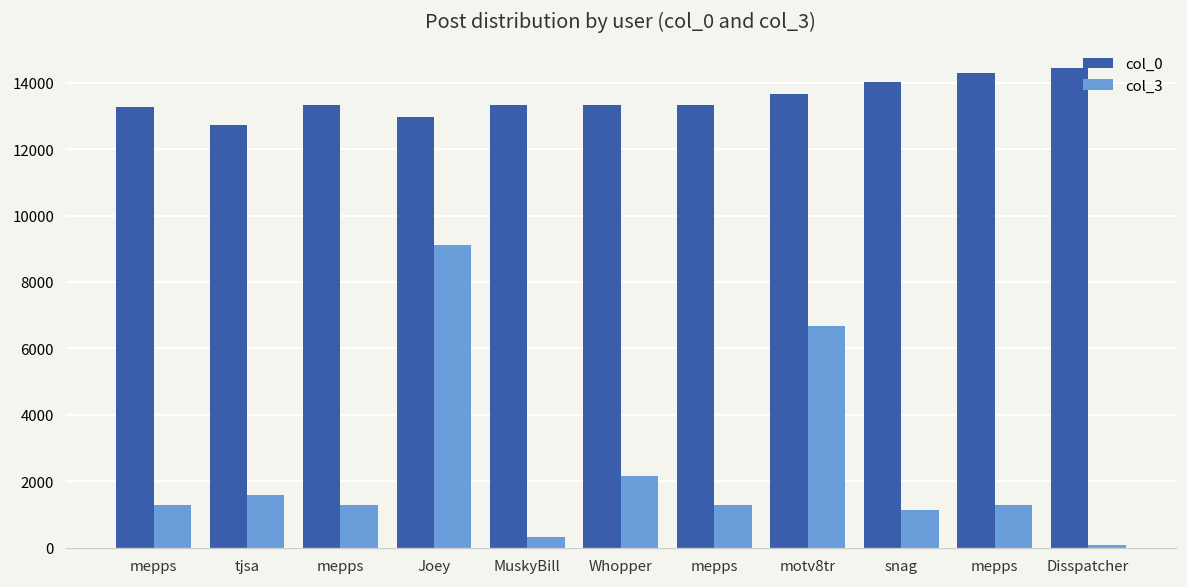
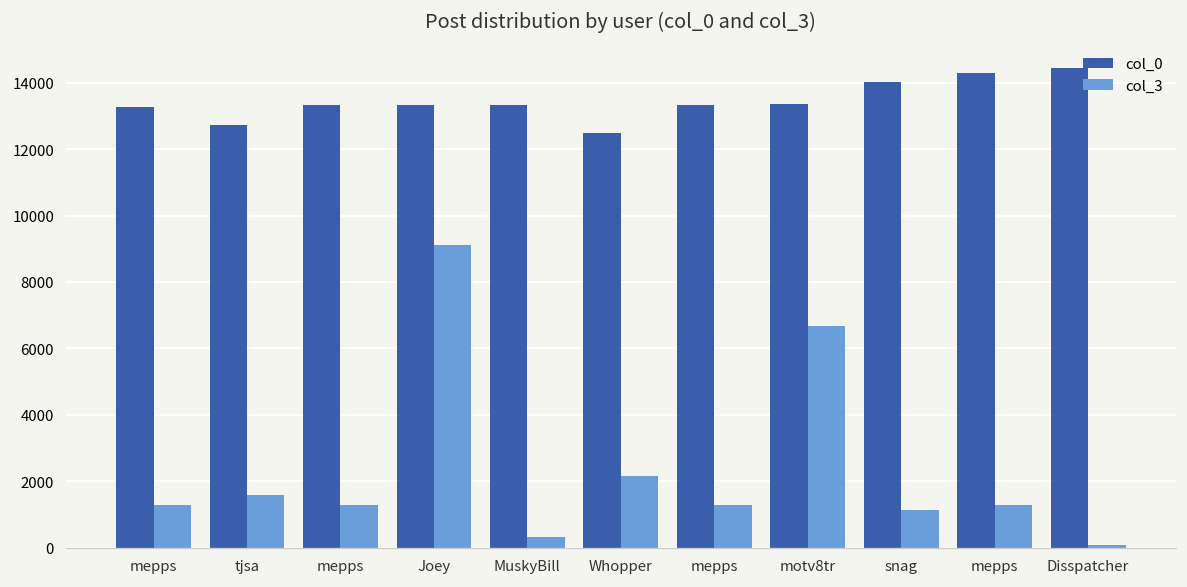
col_0, Joey: 13000 -> 13300
col_0, Whopper: 13300 -> 12500
col_0, motv8tr: 13700 -> 13400
